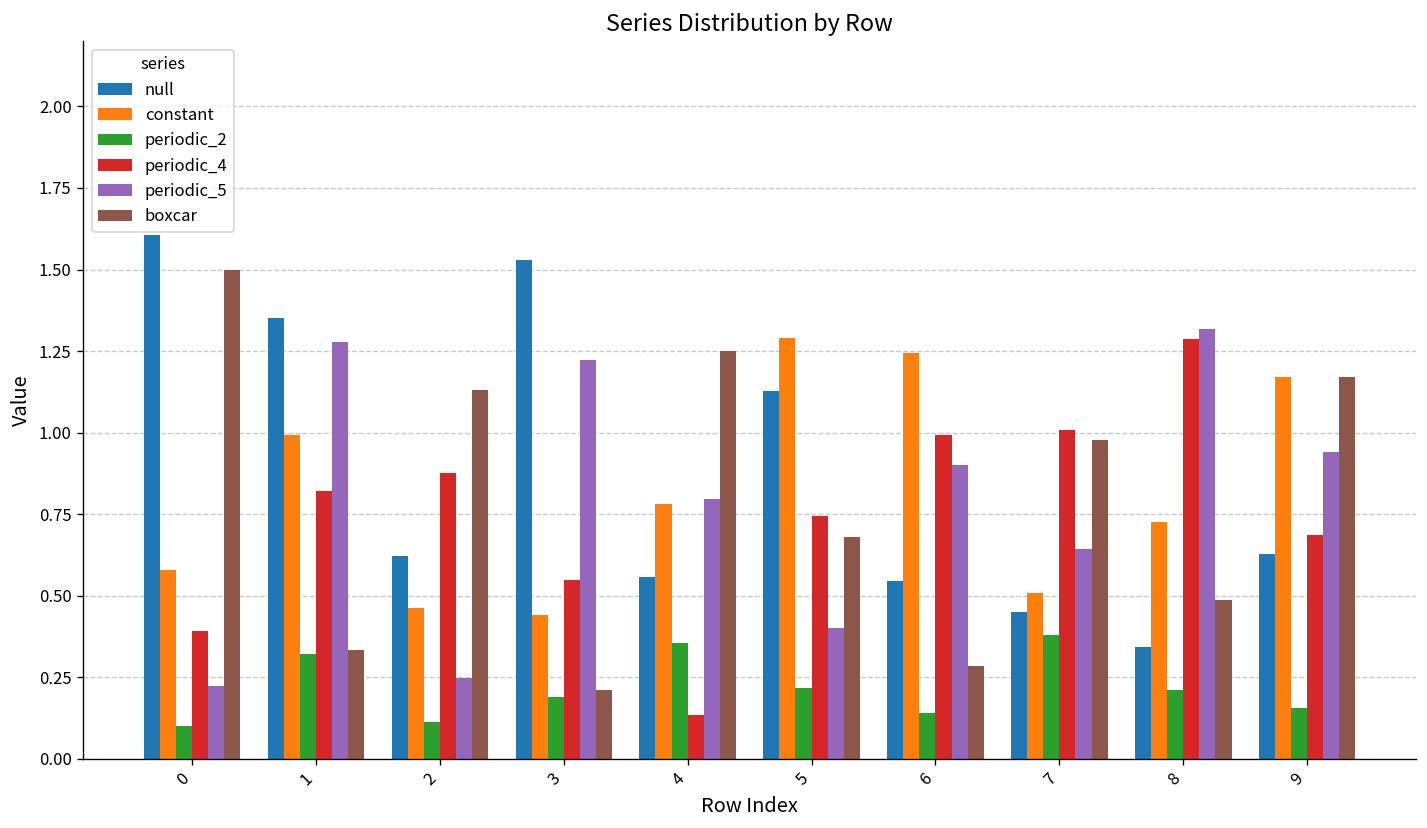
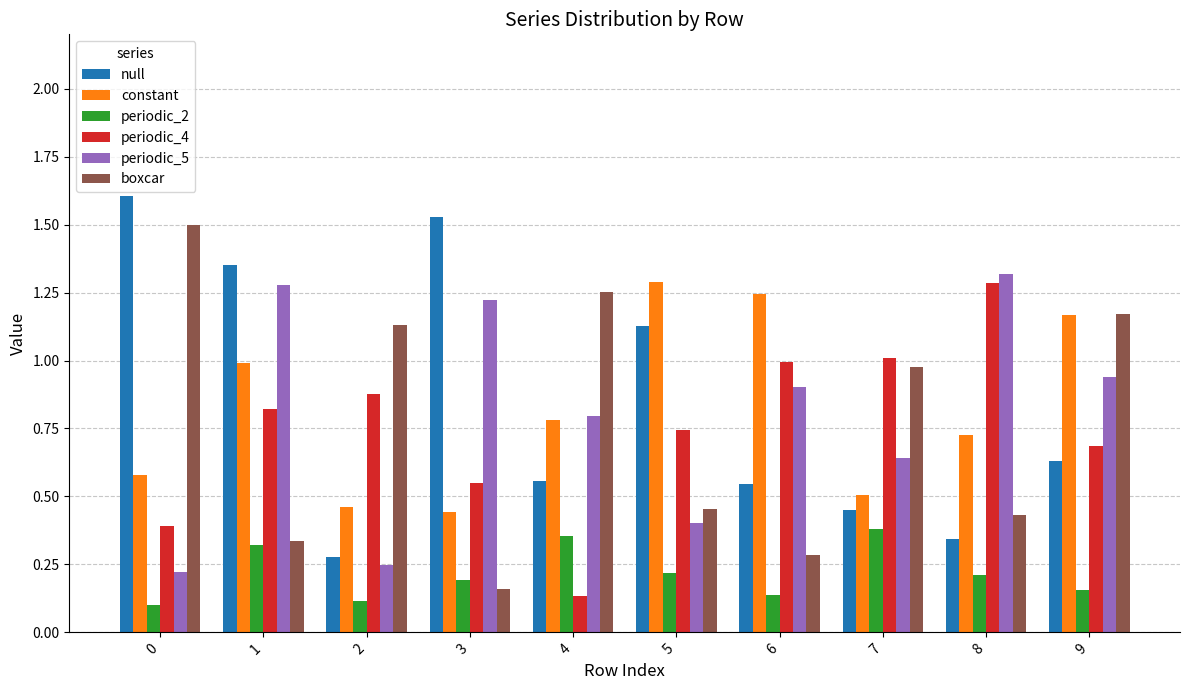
null, 2: 0.62 -> 0.28
boxcar, 3: 0.21 -> 0.16
boxcar, 5: 0.68 -> 0.45
boxcar, 8: 0.49 -> 0.43
